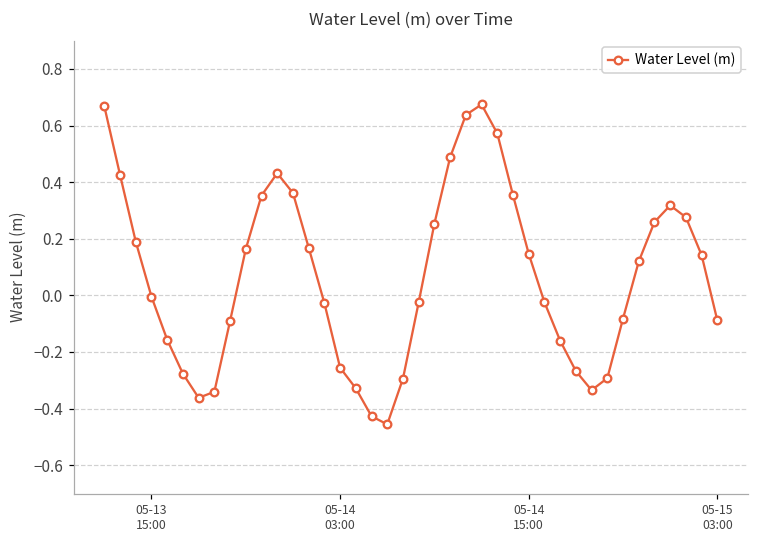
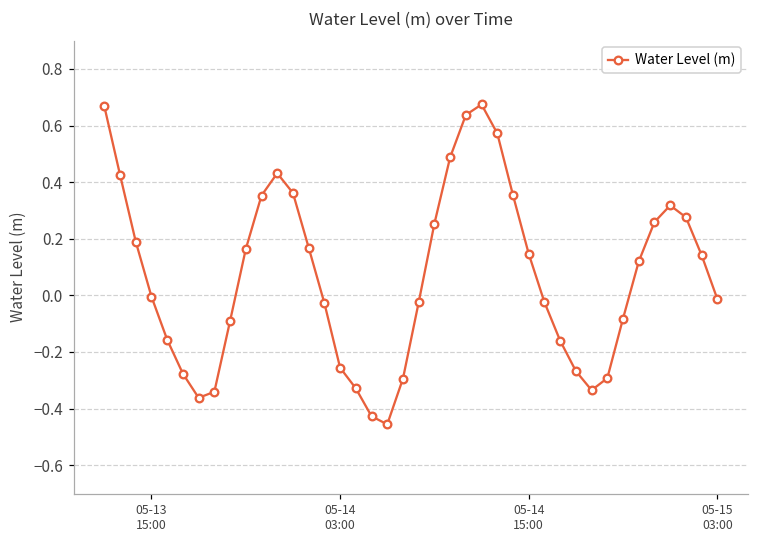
05-15 03:00: -0.09 -> -0.01
